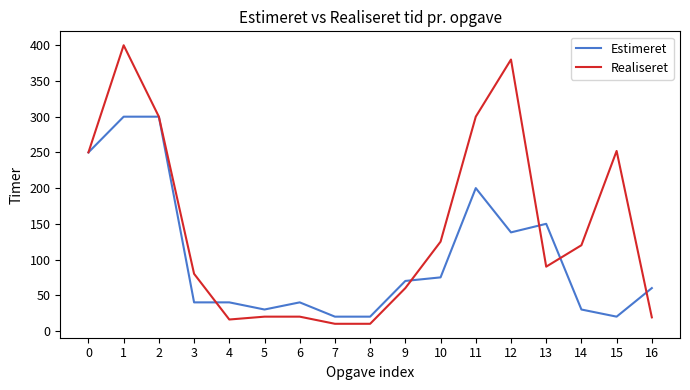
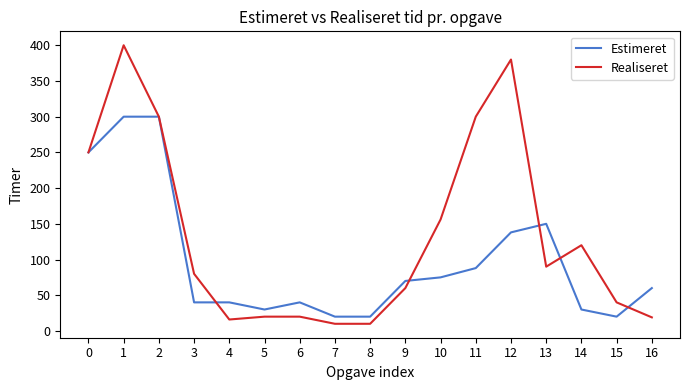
Realiseret, 10: 130 -> 160
Estimeret, 11: 200 -> 90
Realiseret, 15: 250 -> 40
